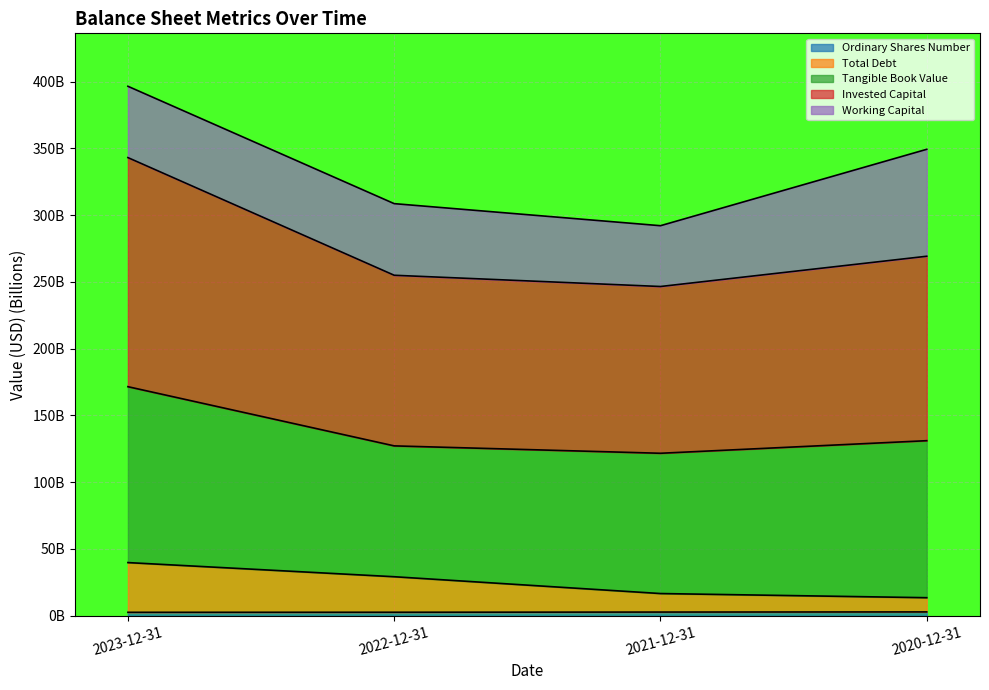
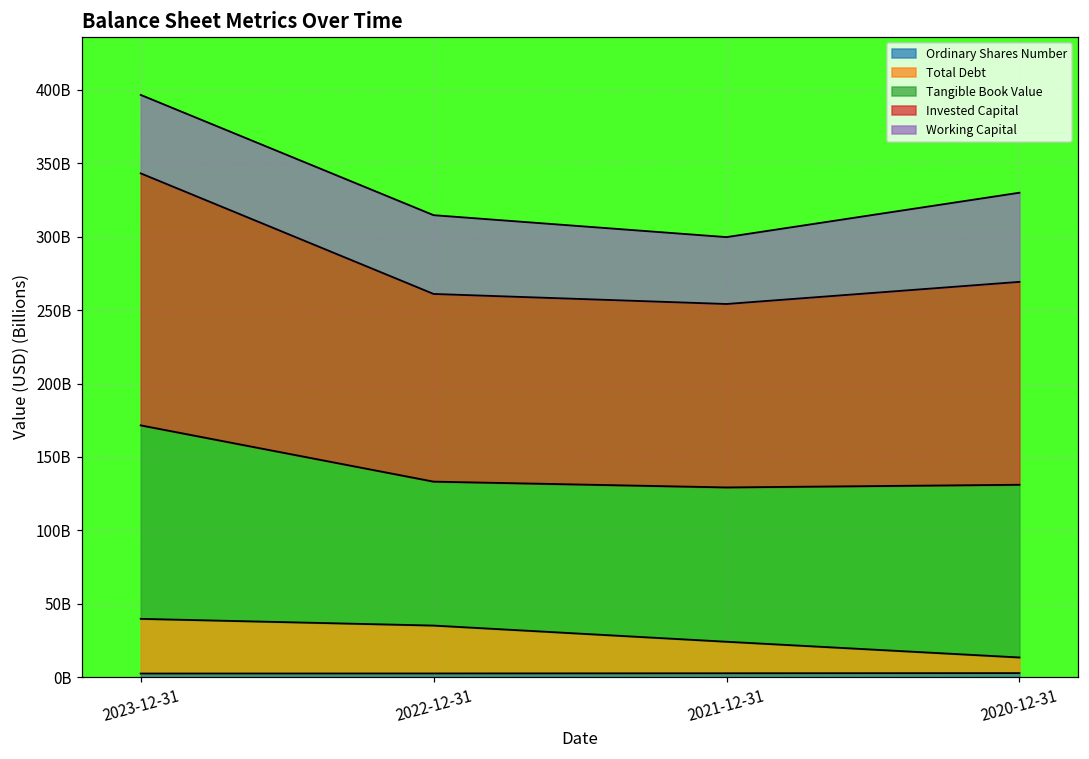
Total Debt, 2022-12-31: 27000000000 -> 33000000000
Total Debt, 2021-12-31: 14000000000 -> 21000000000
Working Capital, 2020-12-31: 80000000000 -> 61000000000
